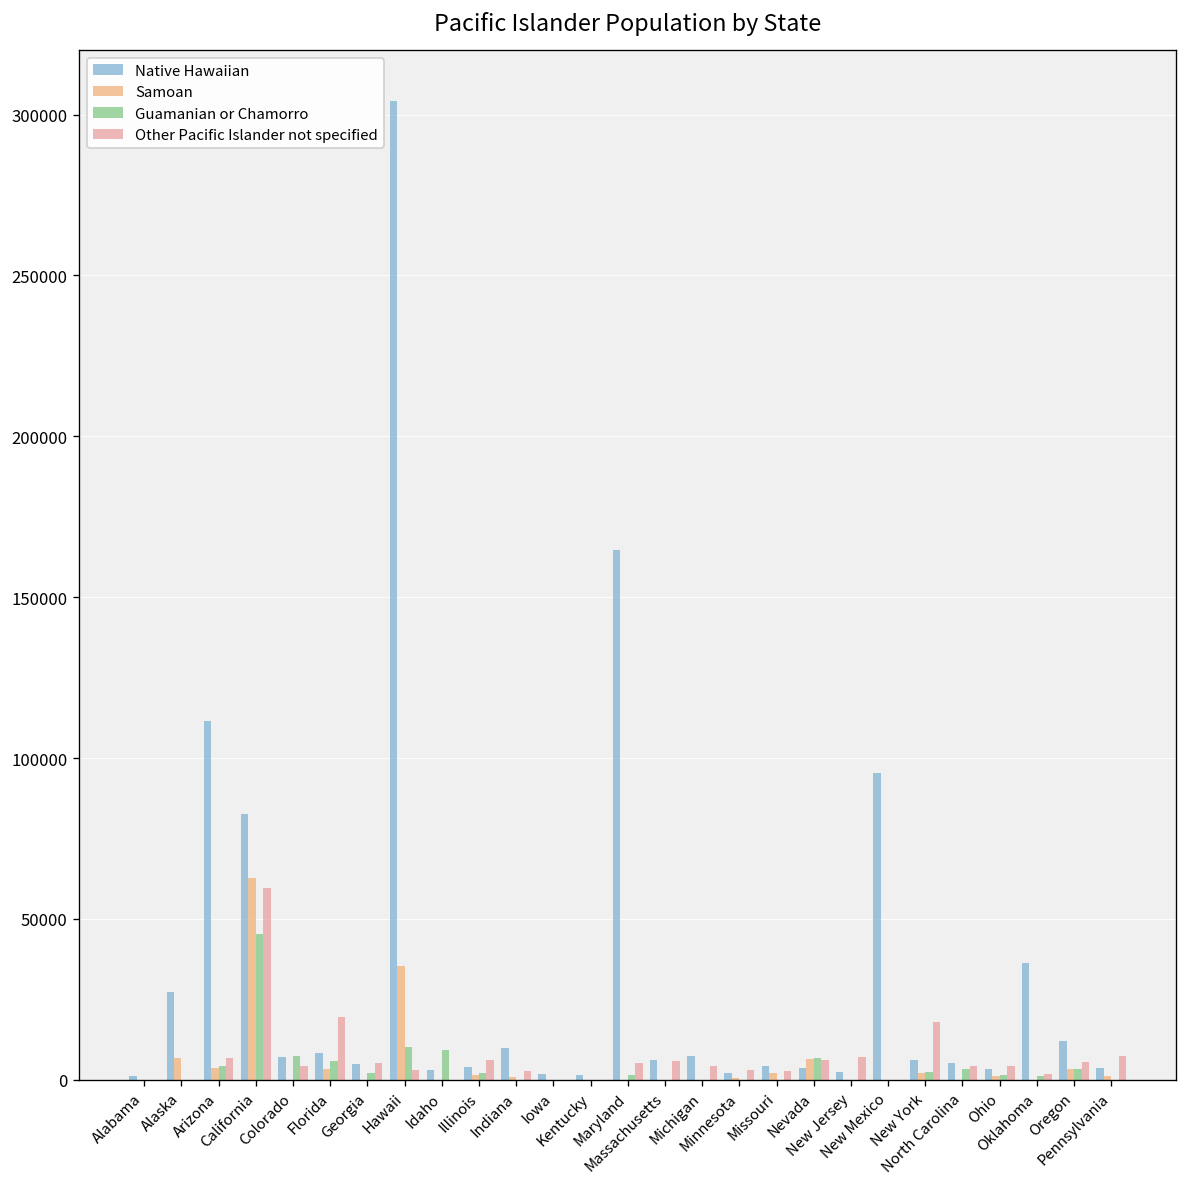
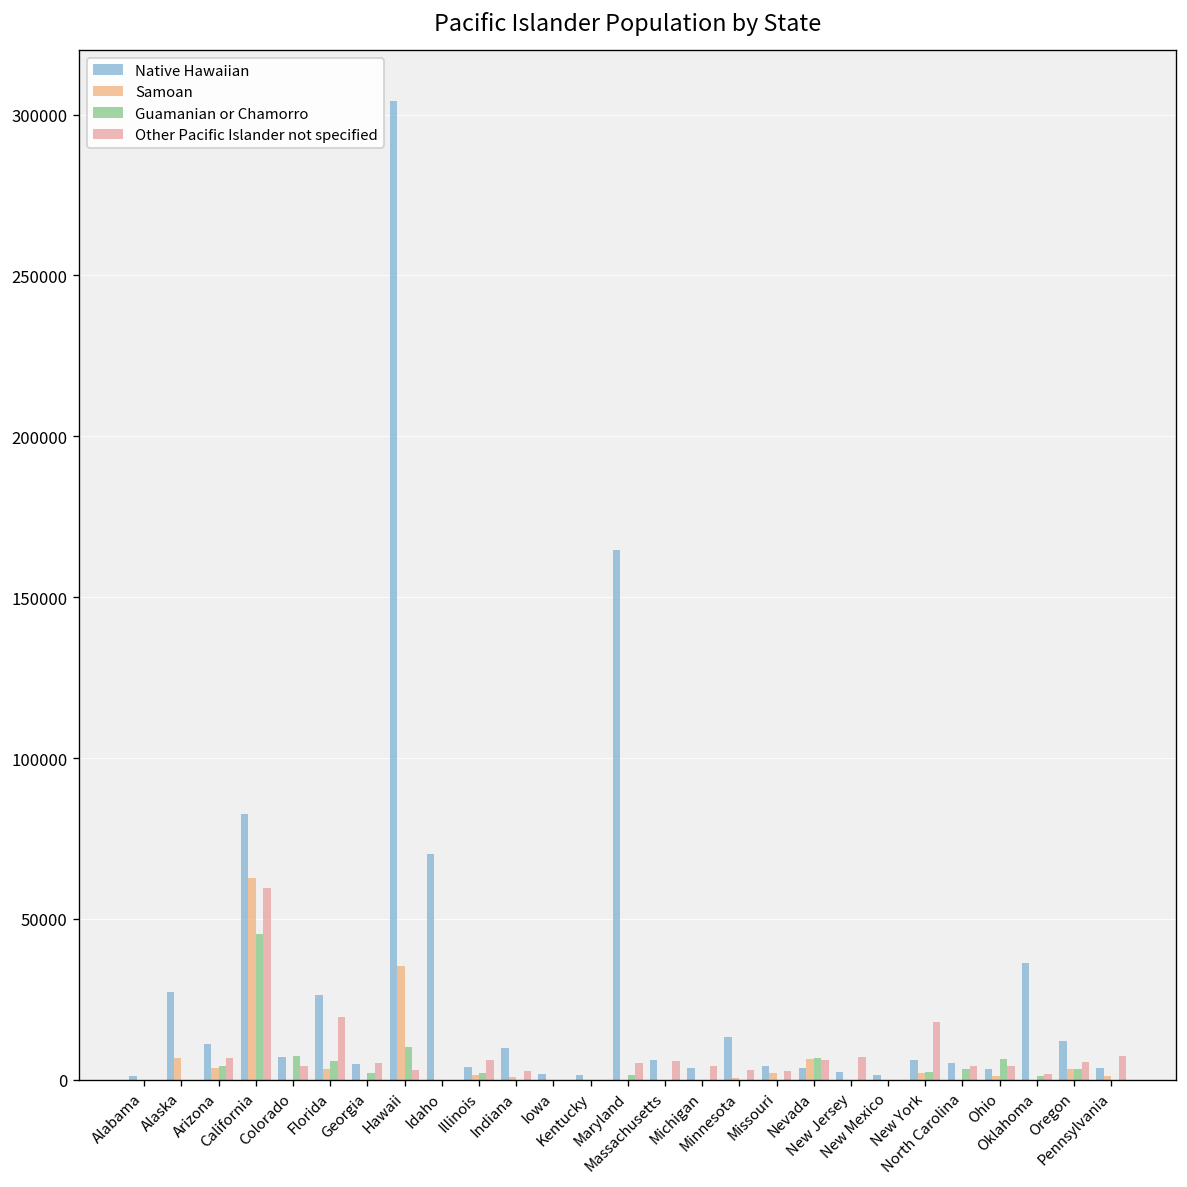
Native Hawaiian, Arizona: 112000 -> 11000
Native Hawaiian, Florida: 8000 -> 27000
Native Hawaiian, Idaho: 3000 -> 70000
Guamanian or Chamorro, Idaho: 9000 -> 0
Native Hawaiian, Michigan: 7000 -> 4000
Native Hawaiian, Minnesota: 2000 -> 13000
Native Hawaiian, New Mexico: 95000 -> 2000
Guamanian or Chamorro, Ohio: 1000 -> 7000
